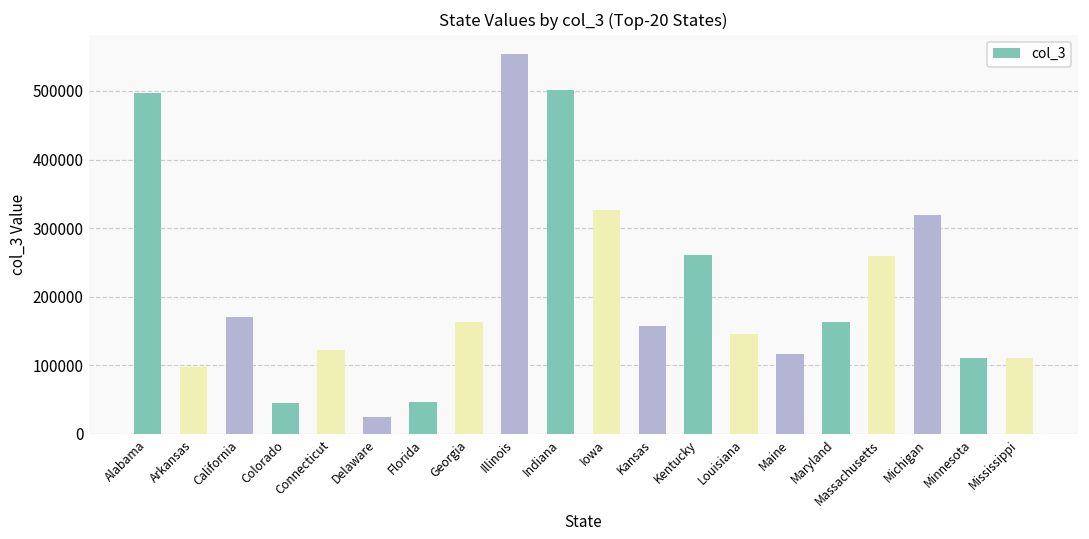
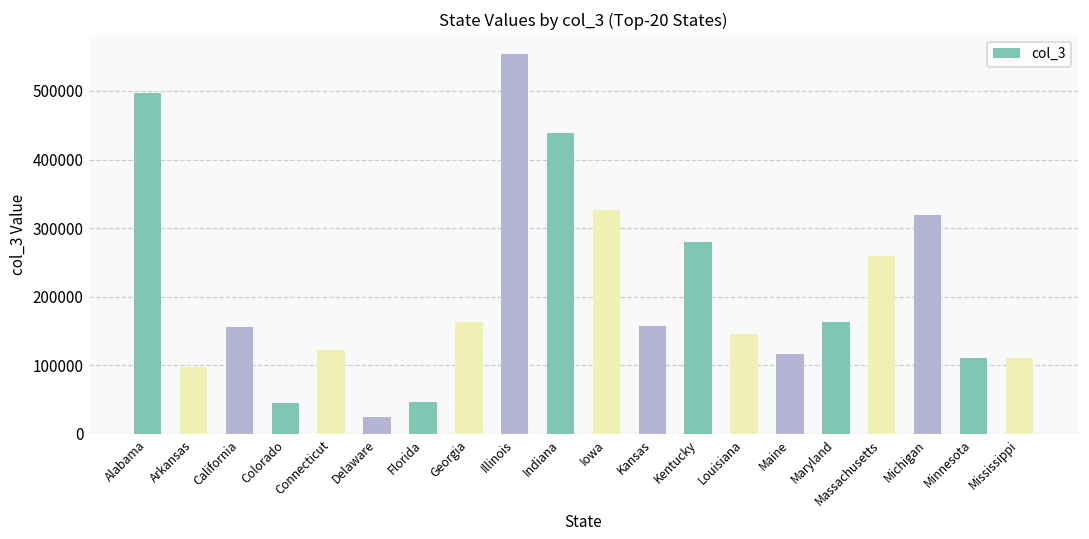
California: 170000 -> 160000
Indiana: 500000 -> 440000
Kentucky: 260000 -> 280000
